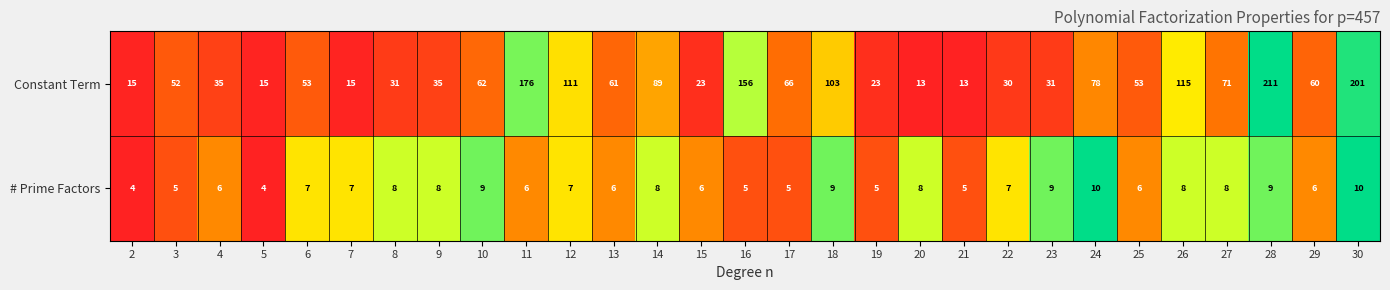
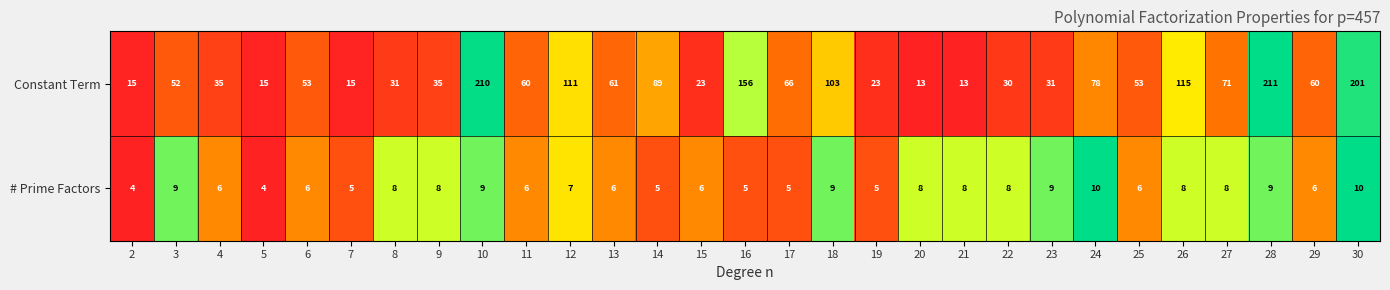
Constant Term, 10: 62 -> 210
Constant Term, 11: 176 -> 60
# Prime Factors, 3: 5 -> 9
# Prime Factors, 6: 7 -> 6
# Prime Factors, 7: 7 -> 5
# Prime Factors, 14: 8 -> 5
# Prime Factors, 21: 5 -> 8
# Prime Factors, 22: 7 -> 8
